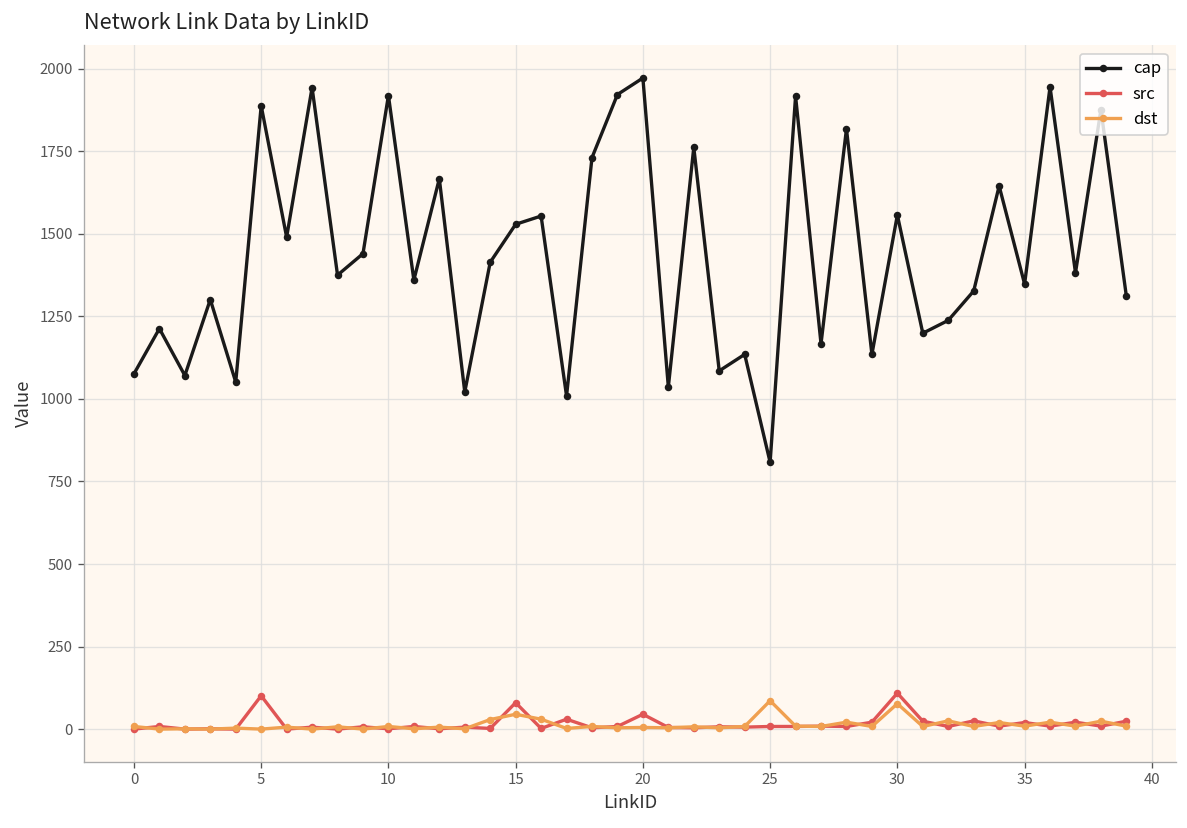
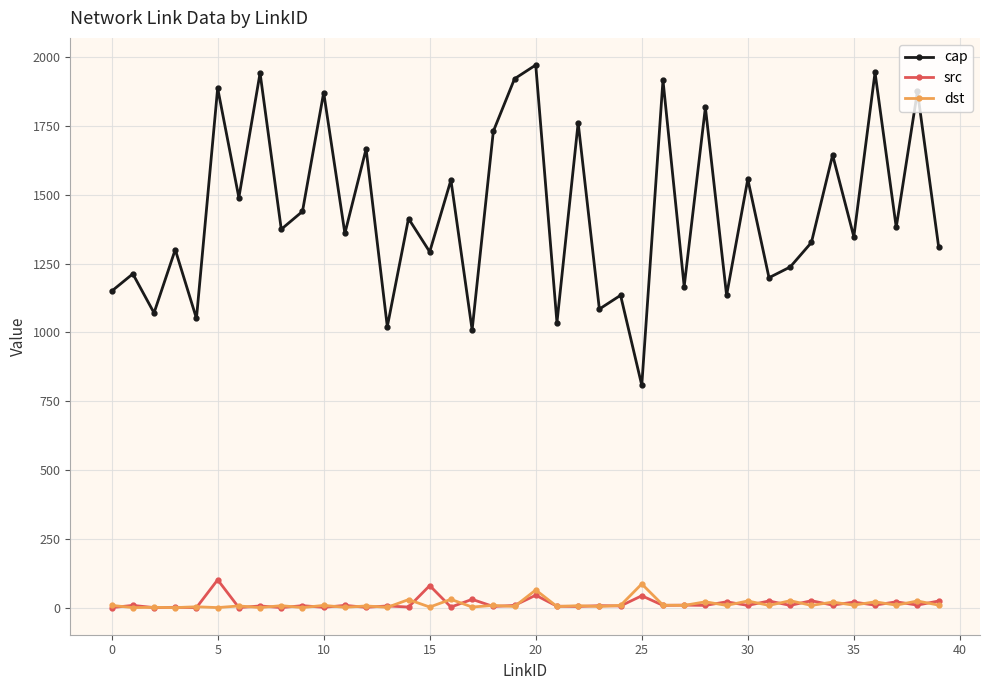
cap, 0: 1080 -> 1150
cap, 10: 1920 -> 1870
cap, 15: 1530 -> 1290
dst, 15: 50 -> 0
dst, 20: 10 -> 60
src, 25: 10 -> 40
src, 30: 110 -> 10
dst, 30: 80 -> 20
